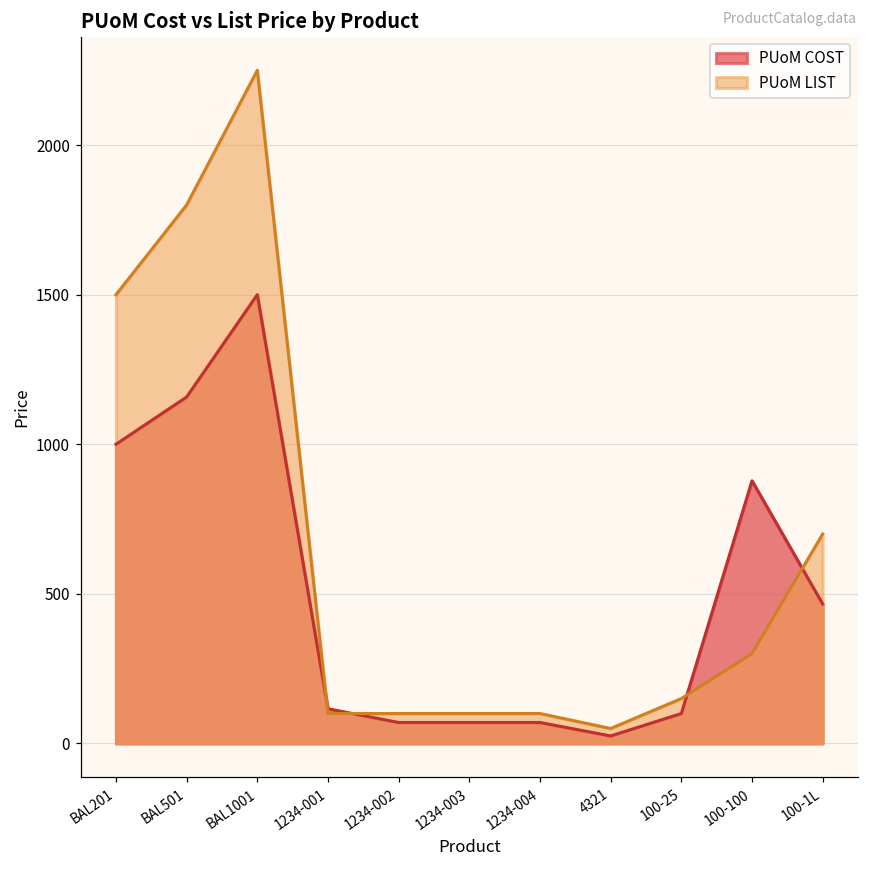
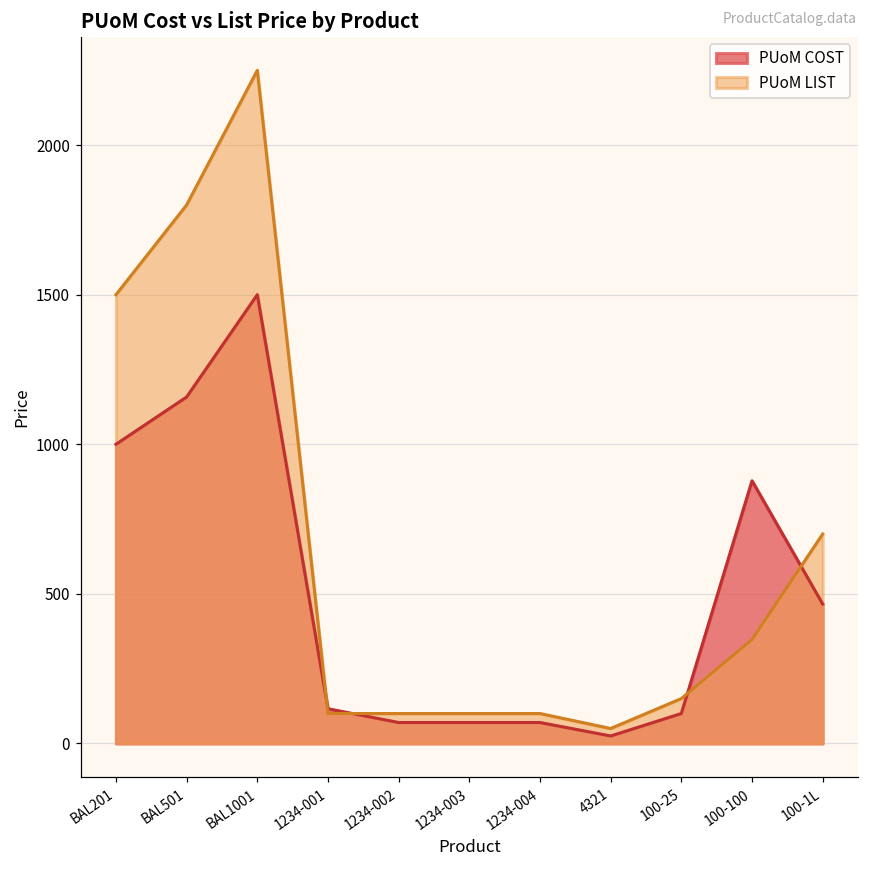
PUoM LIST, 100-100: 300 -> 350
